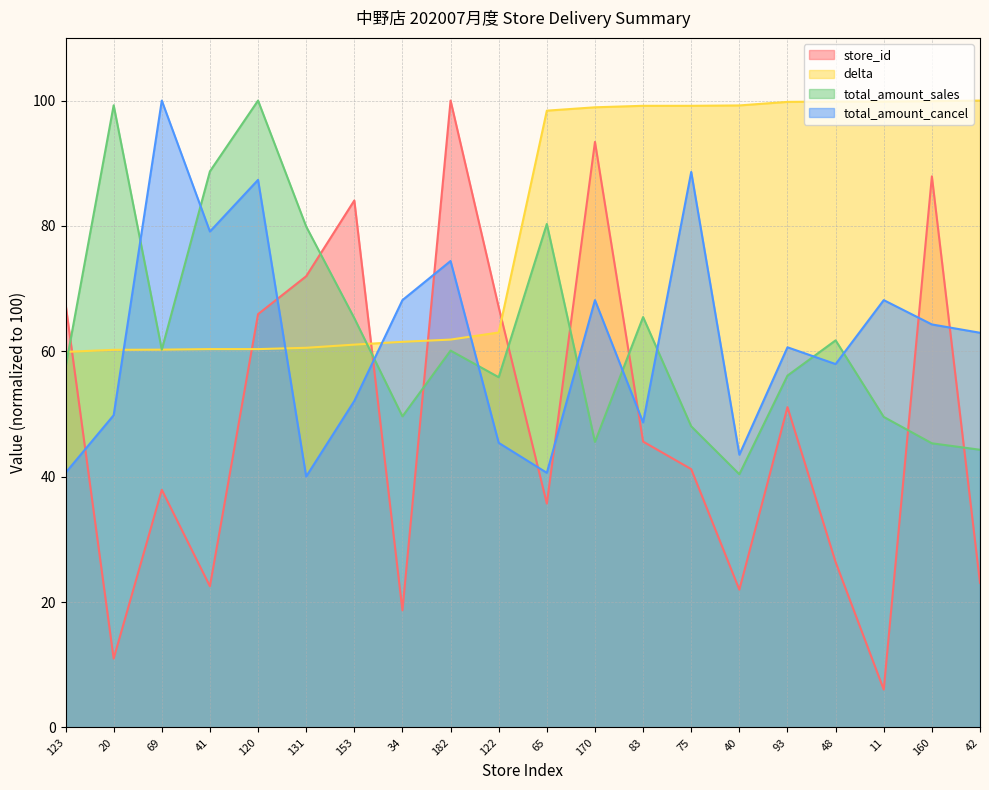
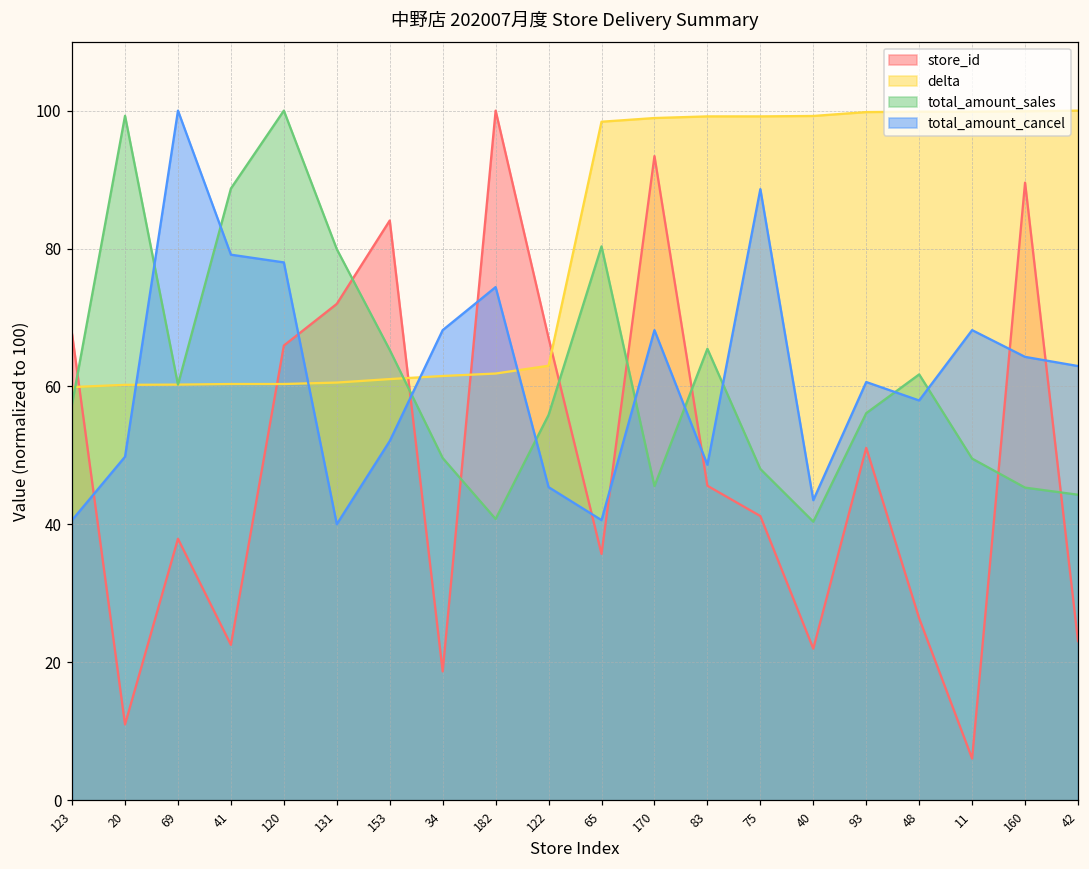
total_amount_cancel, 120: 87 -> 78
total_amount_sales, 182: 60 -> 41
store_id, 160: 88 -> 90
